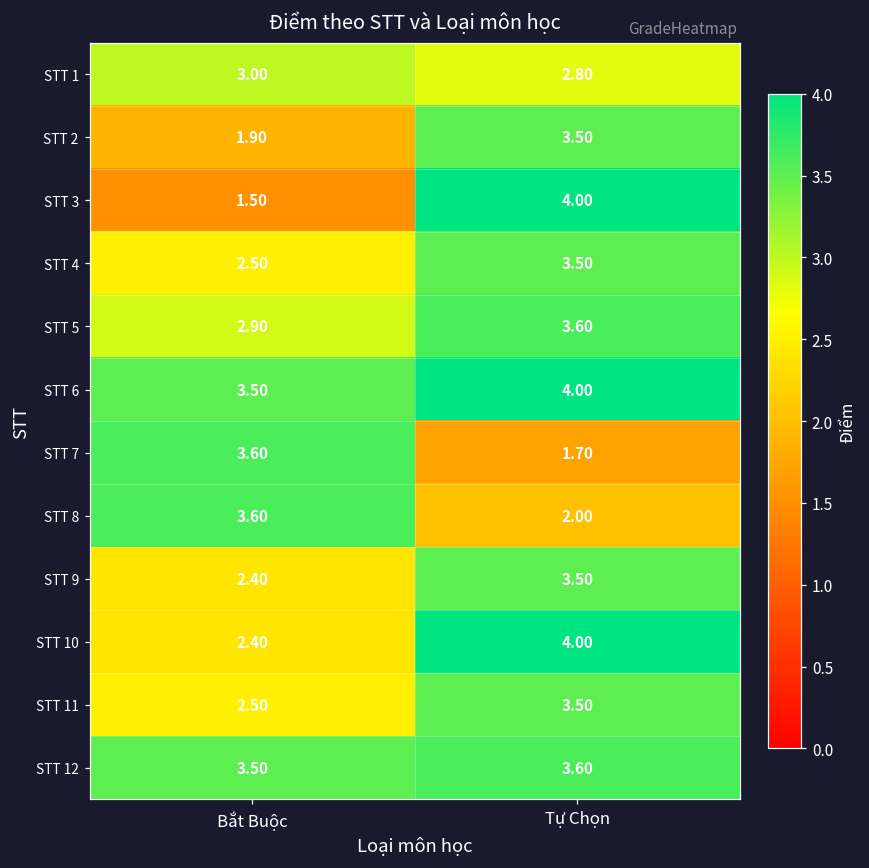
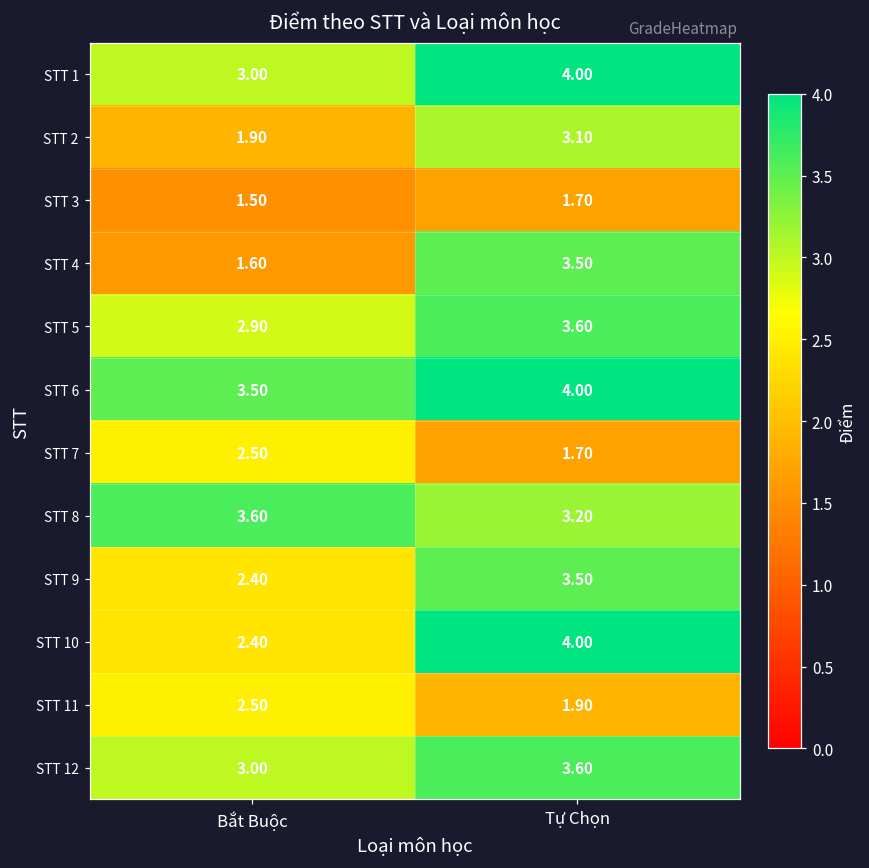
STT 1, Tự Chọn: 2.80 -> 4.00
STT 2, Tự Chọn: 3.50 -> 3.10
STT 3, Tự Chọn: 4.00 -> 1.70
STT 4, Bắt Buộc: 2.50 -> 1.60
STT 7, Bắt Buộc: 3.60 -> 2.50
STT 8, Tự Chọn: 2.00 -> 3.20
STT 11, Tự Chọn: 3.50 -> 1.90
STT 12, Bắt Buộc: 3.50 -> 3.00
